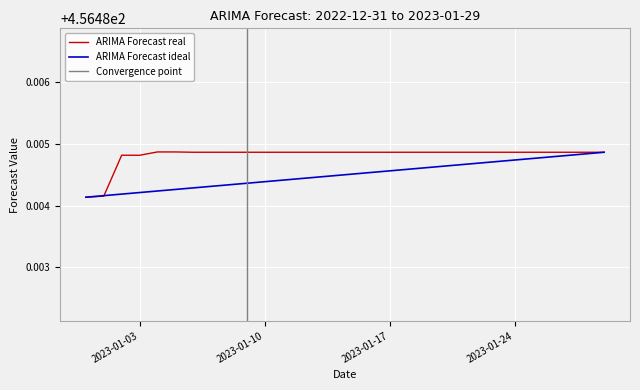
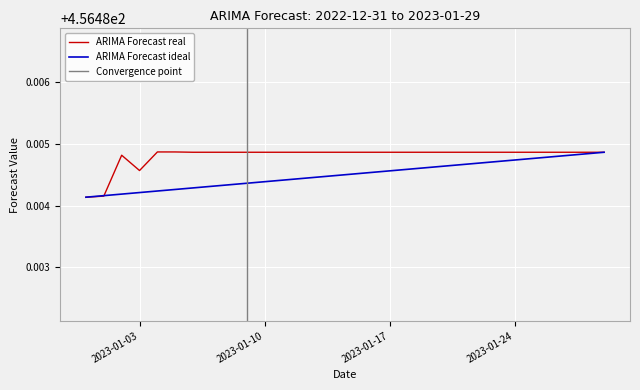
ARIMA Forecast real, 2023-01-03: 456.4848 -> 456.4846
